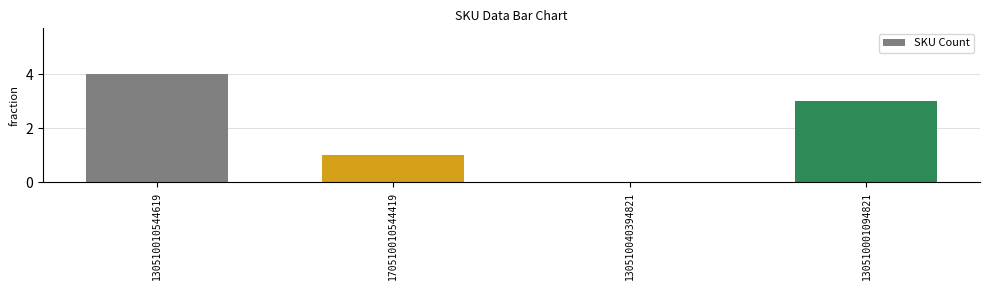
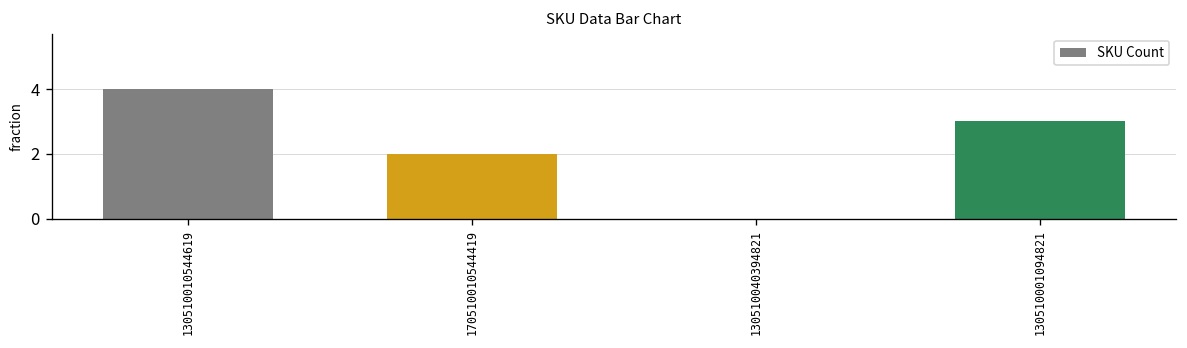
170510010544419: 1 -> 2
